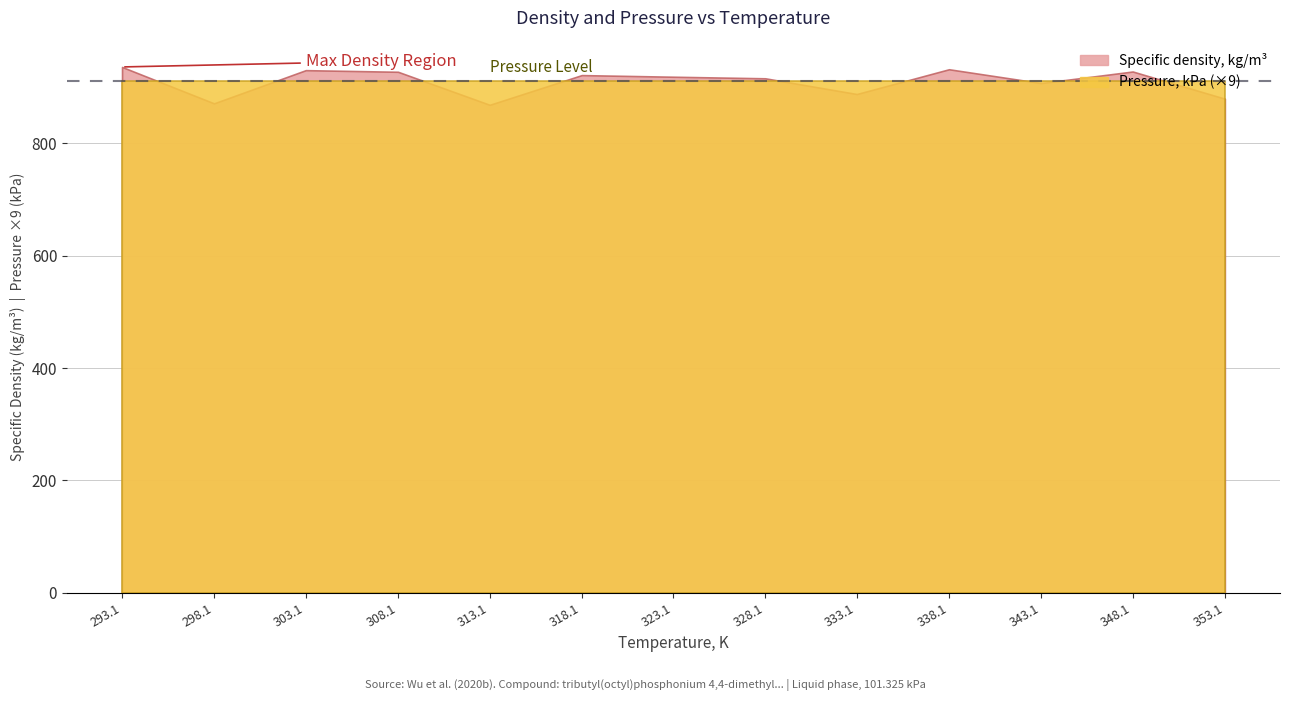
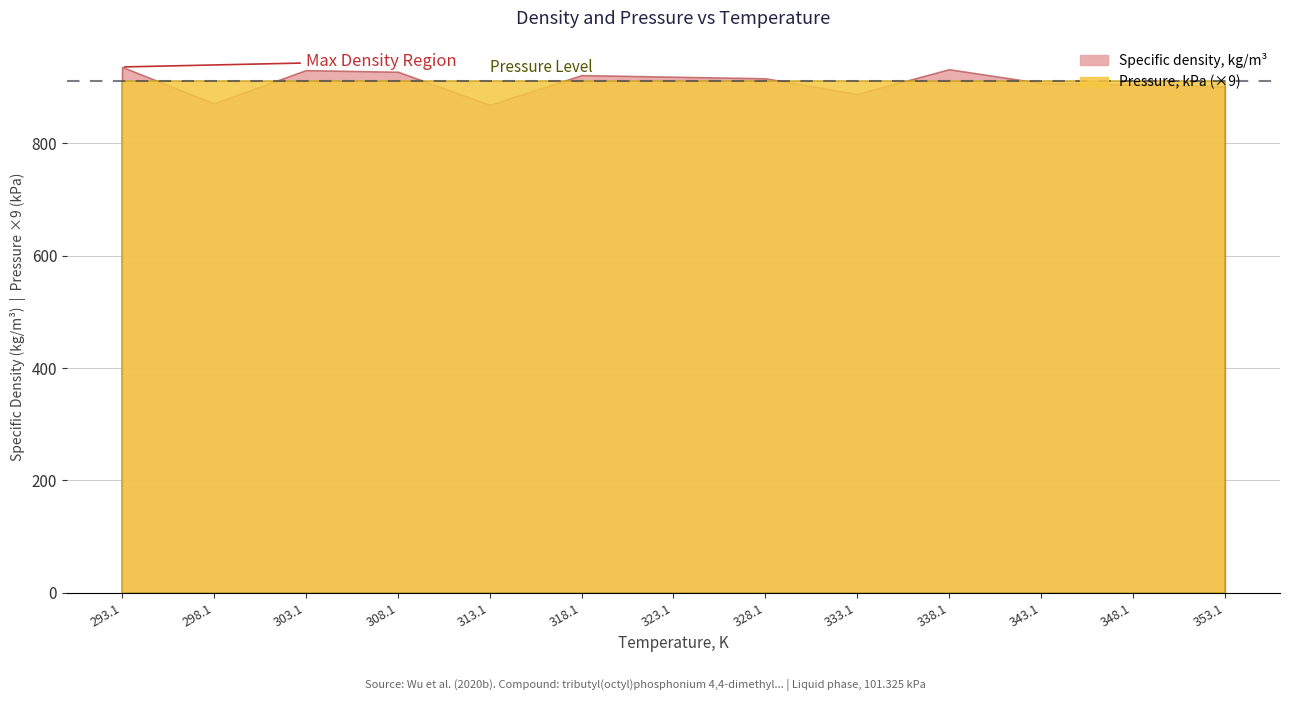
Specific density, kg/m³, 348.1: 930 -> 900
Specific density, kg/m³, 353.1: 880 -> 900
